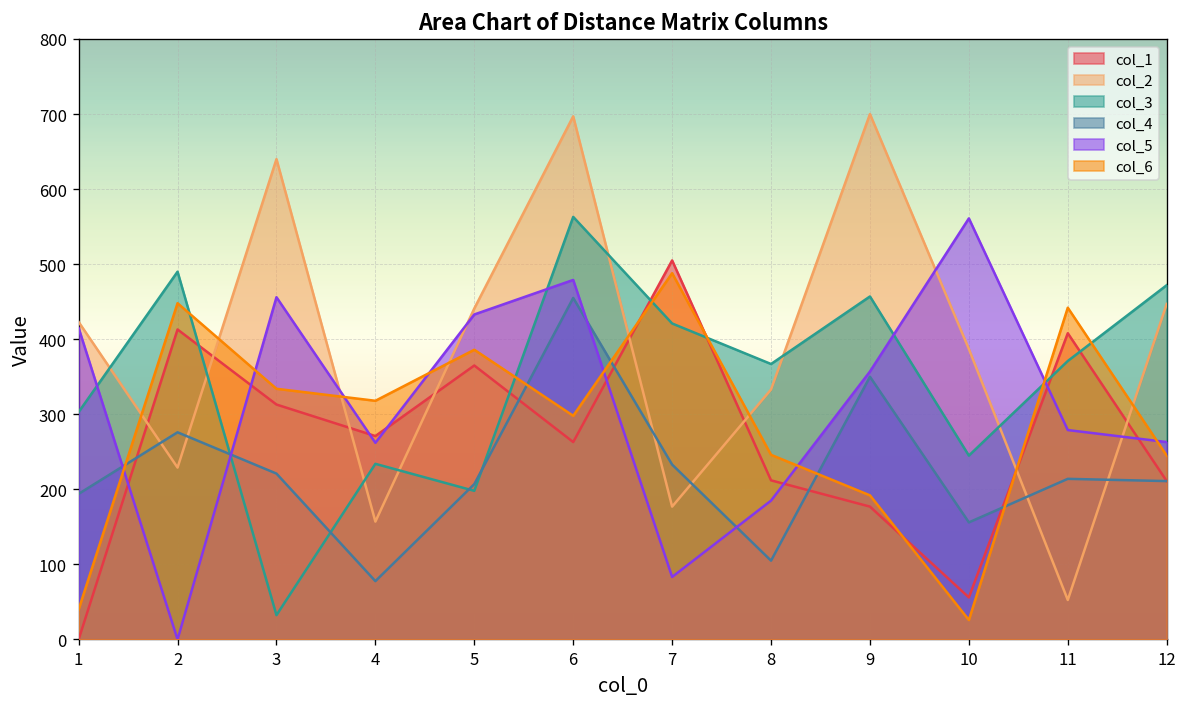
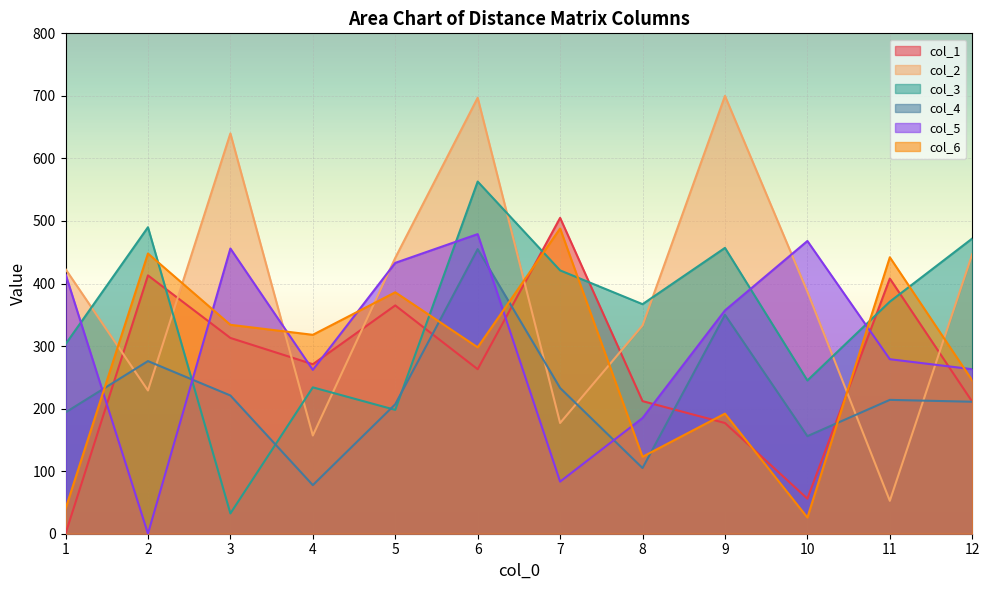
col_6, 8: 250 -> 120
col_5, 10: 560 -> 470
